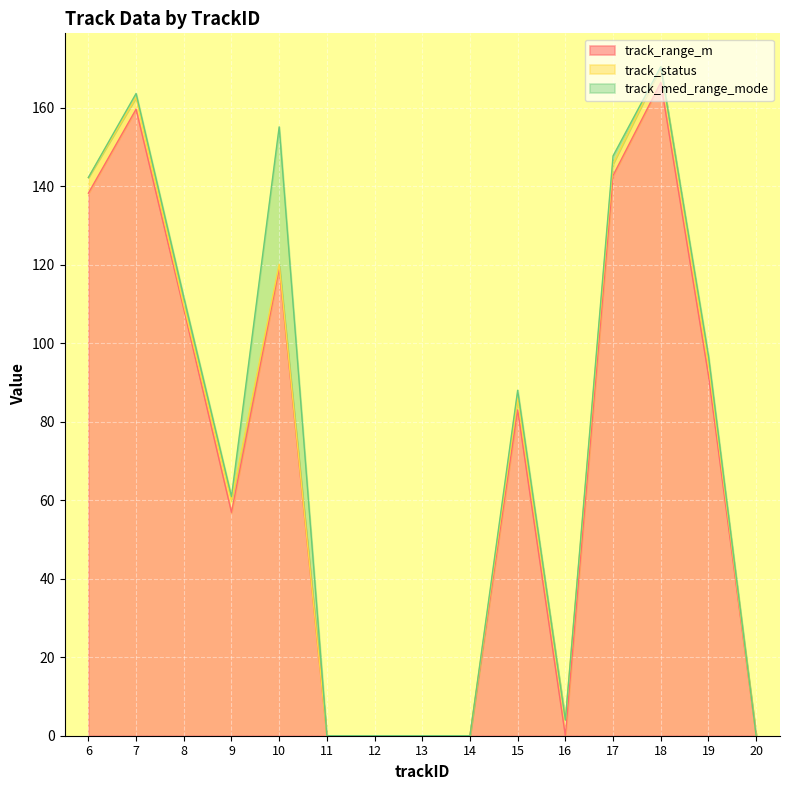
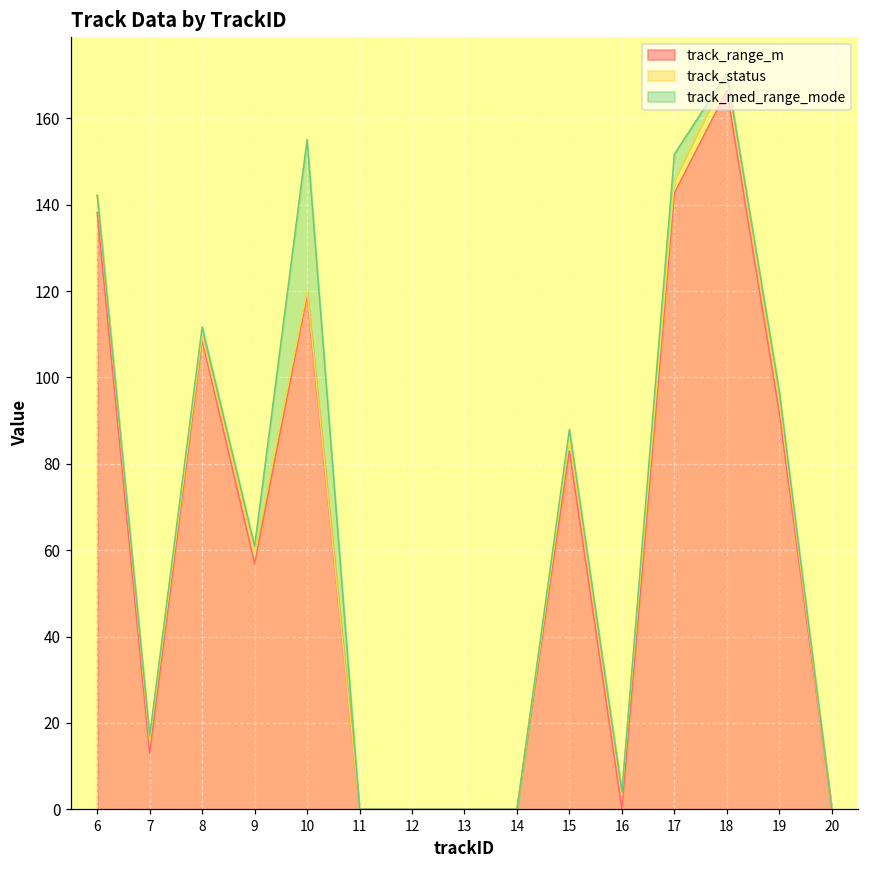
track_range_m, 7: 160 -> 13
track_med_range_mode, 17: 2 -> 6
